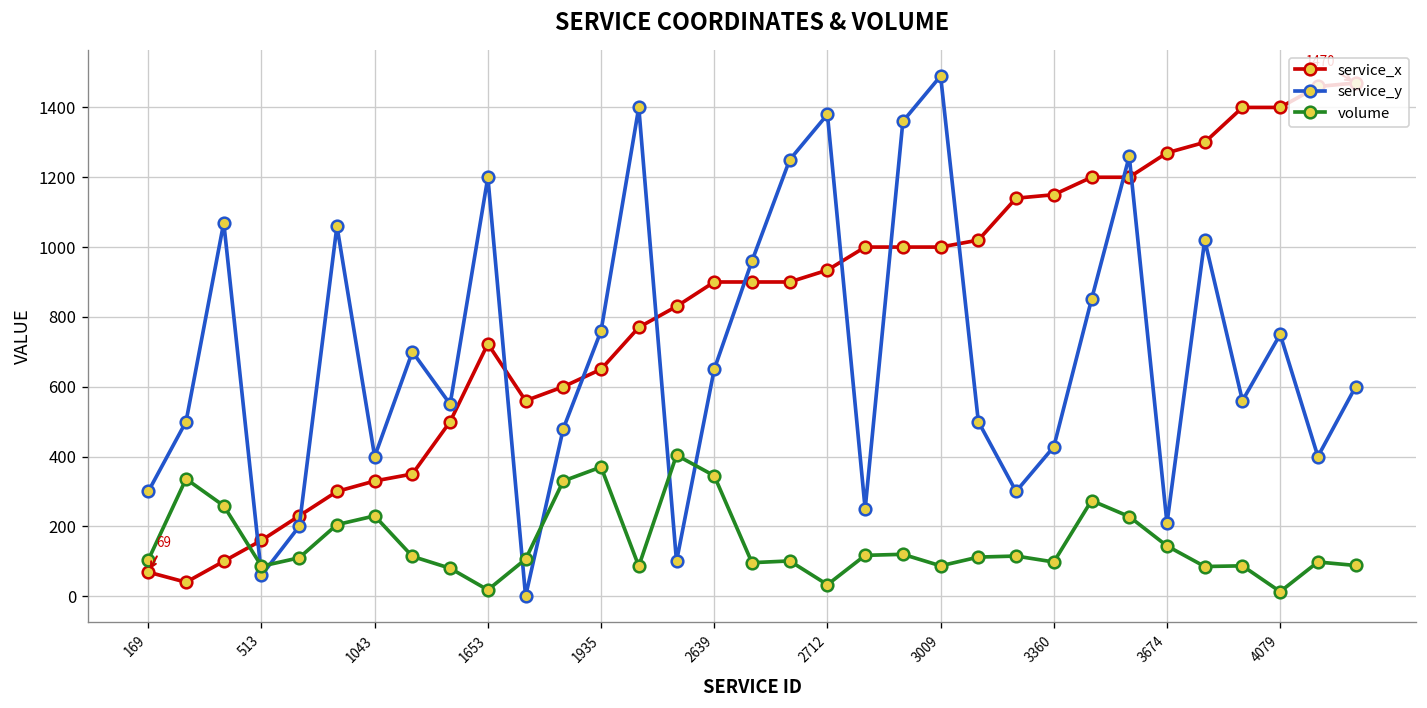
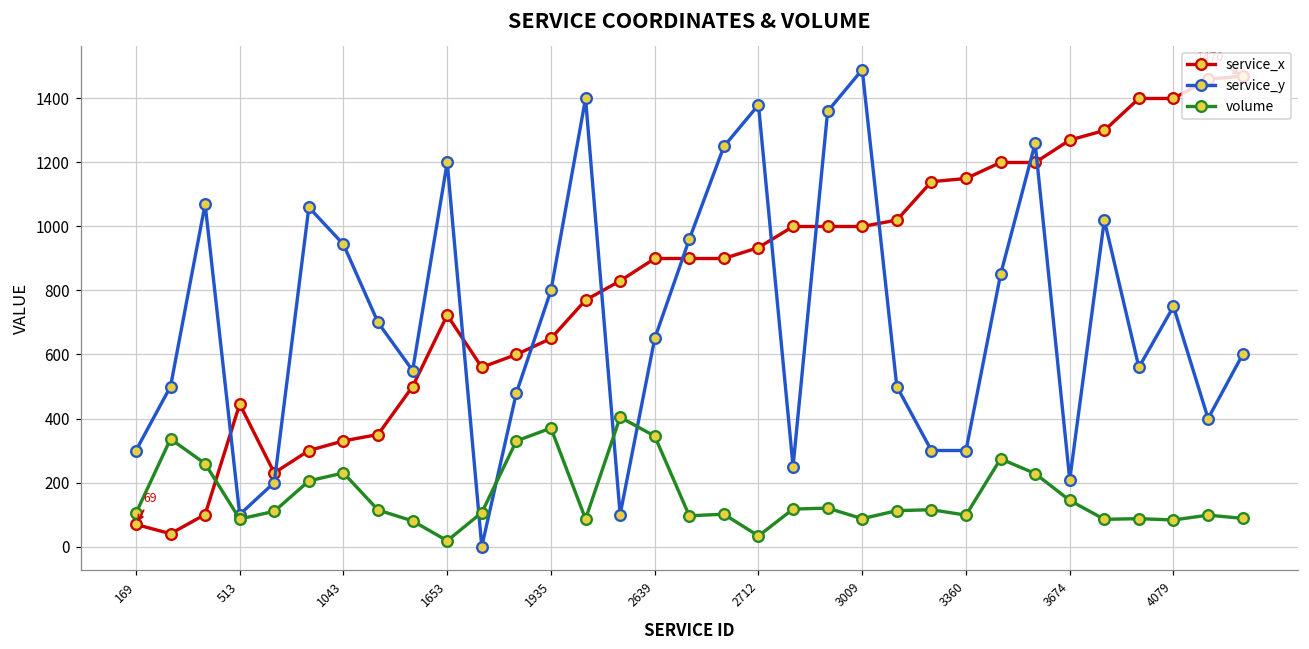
service_x, 513: 160 -> 450
service_y, 513: 60 -> 100
service_y, 1043: 400 -> 940
service_y, 1935: 760 -> 800
service_y, 3360: 430 -> 300
volume, 4079: 10 -> 80
